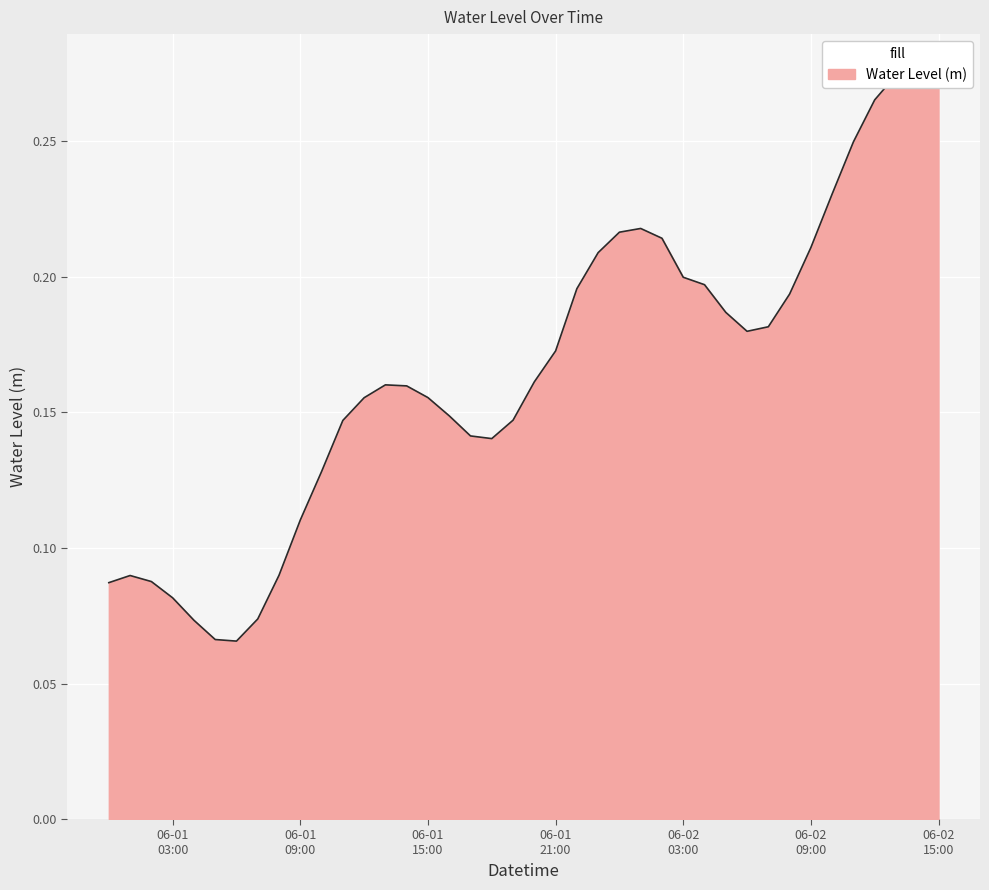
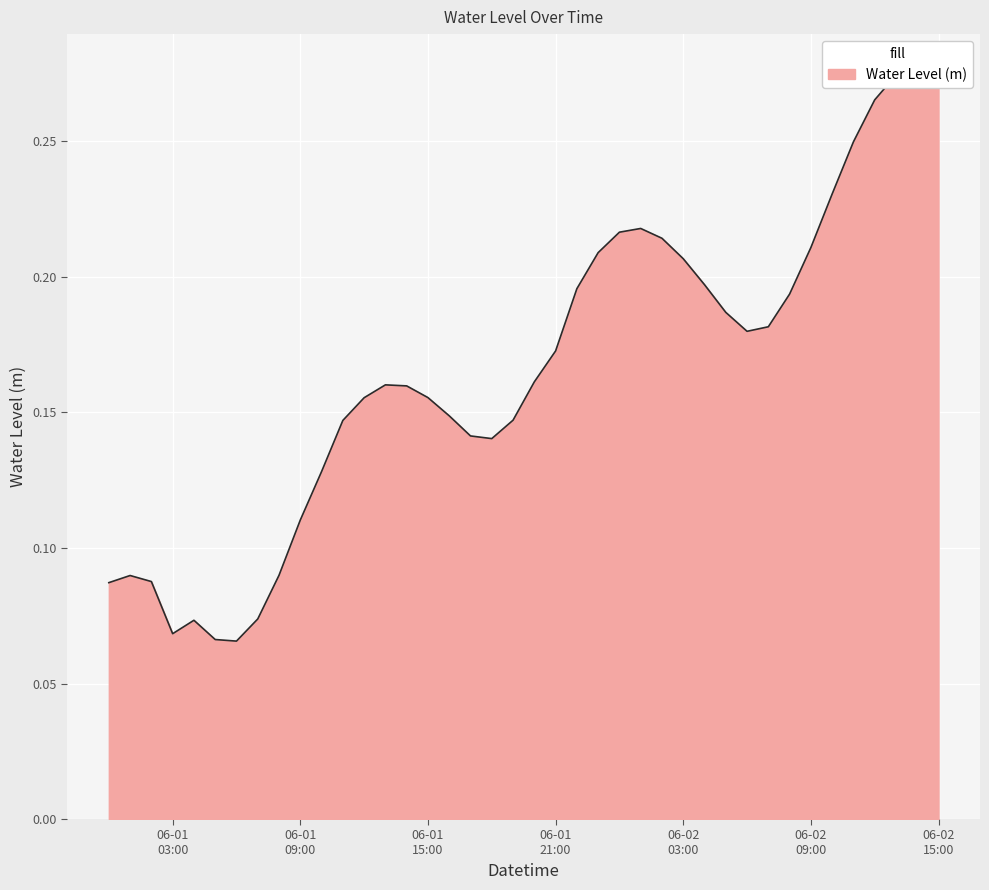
06-01 03:00: 0.082 -> 0.068
06-02 03:00: 0.200 -> 0.207
